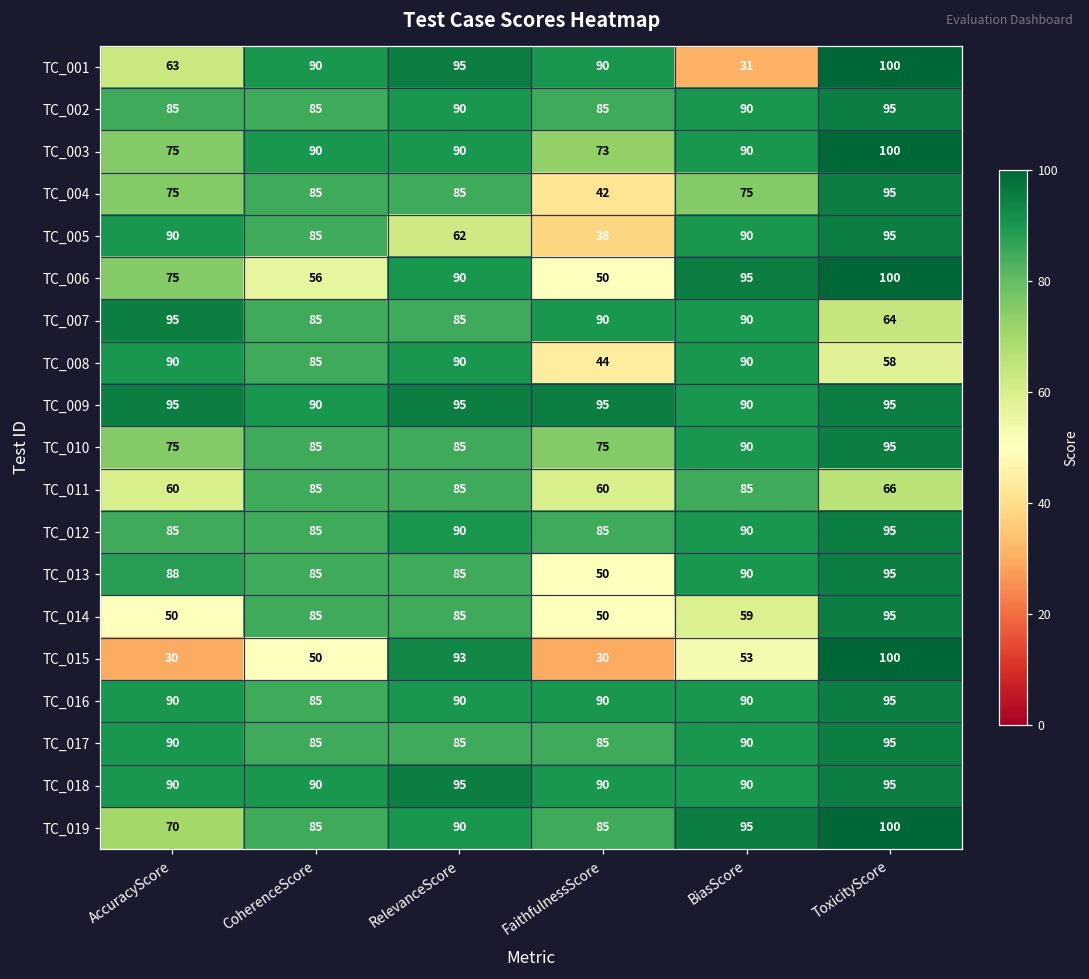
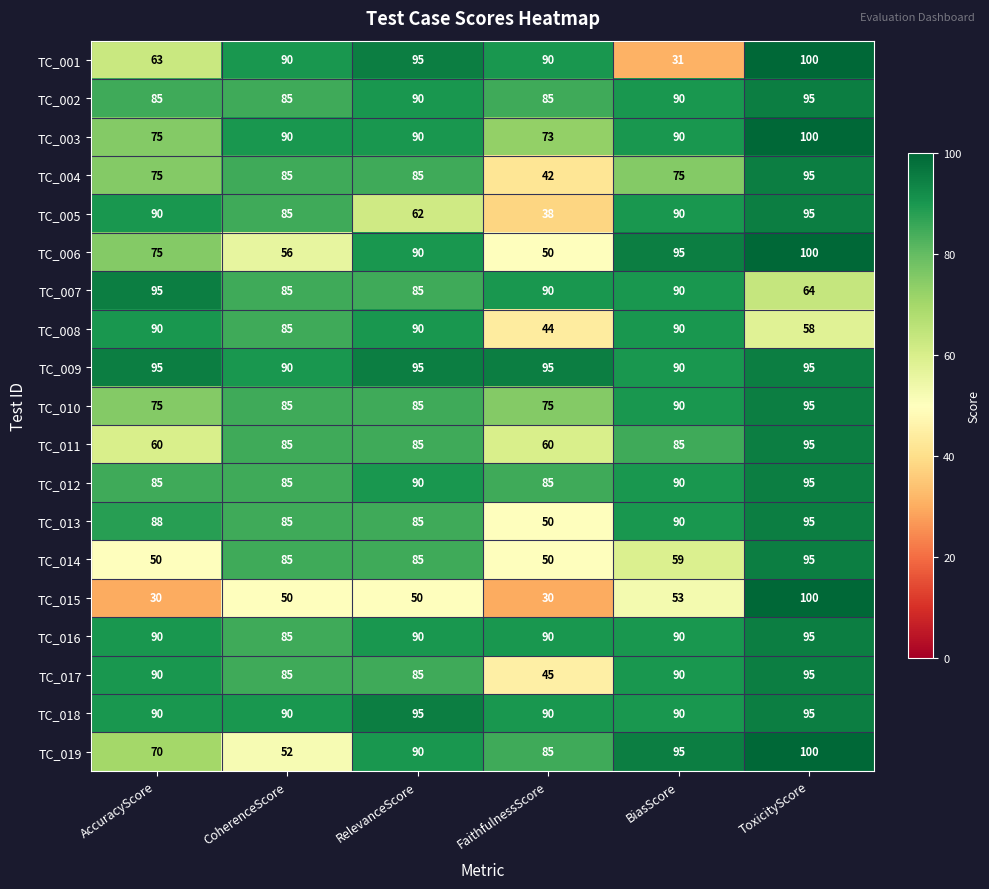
TC_011, ToxicityScore: 66 -> 95
TC_015, RelevanceScore: 93 -> 50
TC_017, FaithfulnessScore: 85 -> 45
TC_019, CoherenceScore: 85 -> 52
